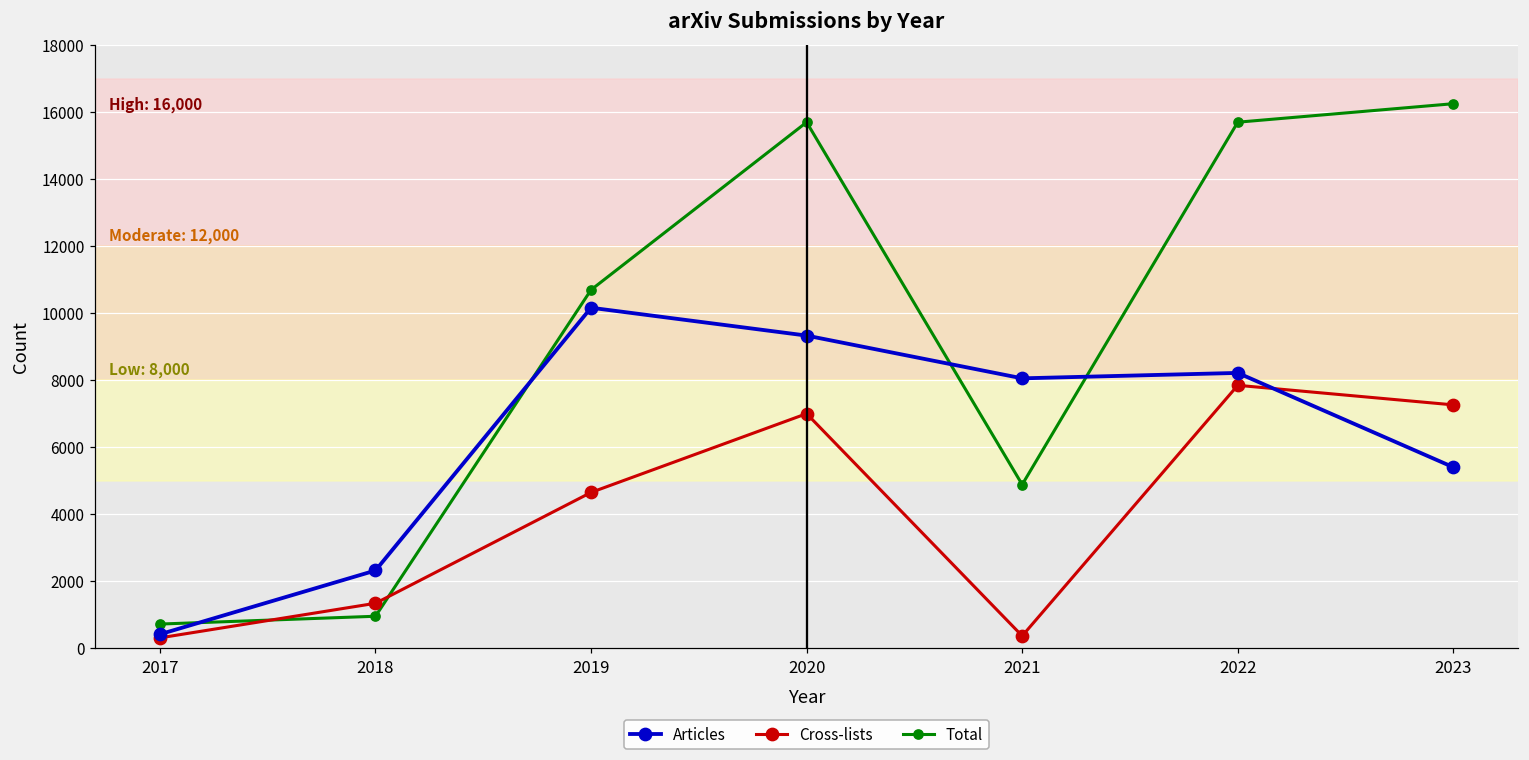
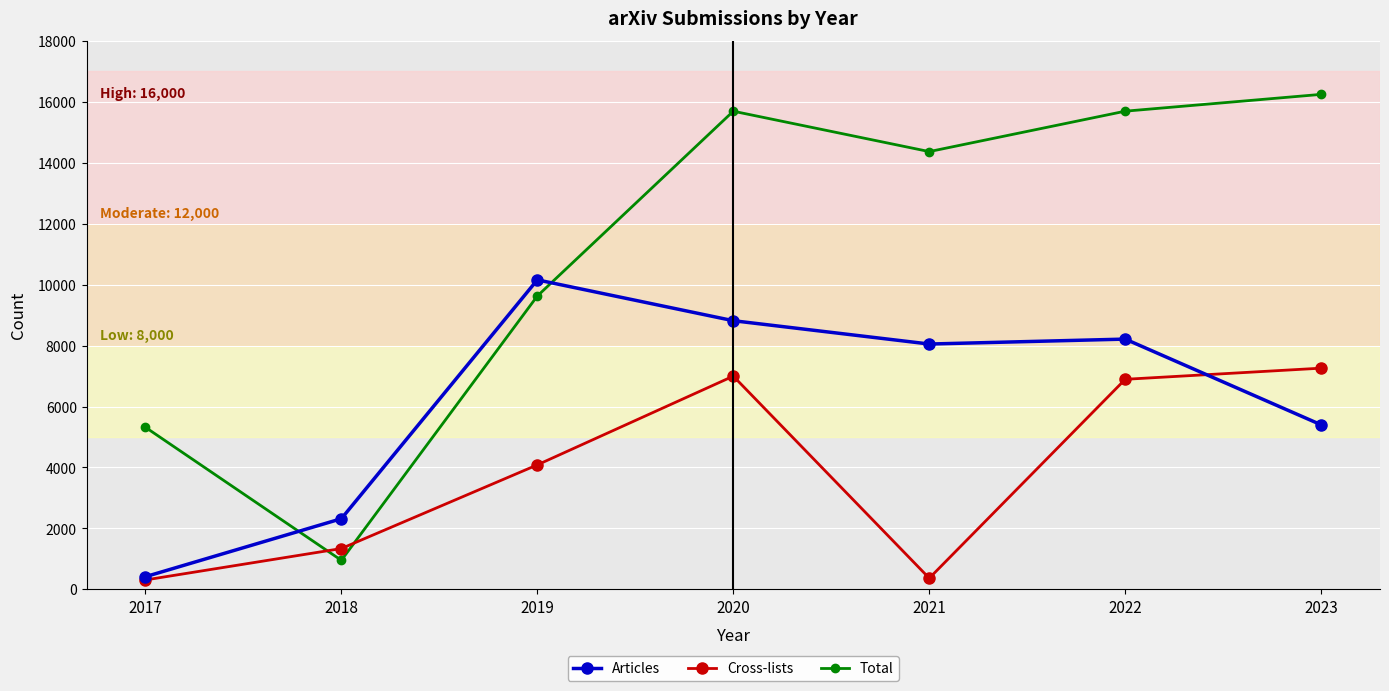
Total, 2017: 700 -> 5300
Cross-lists, 2019: 4600 -> 4100
Total, 2019: 10700 -> 9600
Articles, 2020: 9300 -> 8800
Total, 2021: 4900 -> 14400
Cross-lists, 2022: 7800 -> 6900
